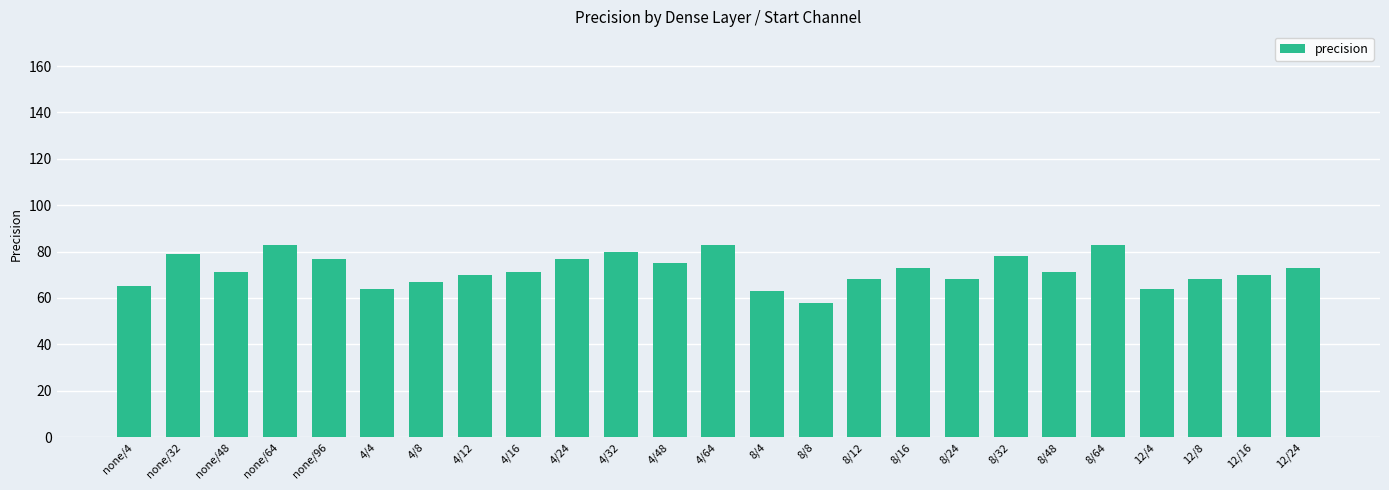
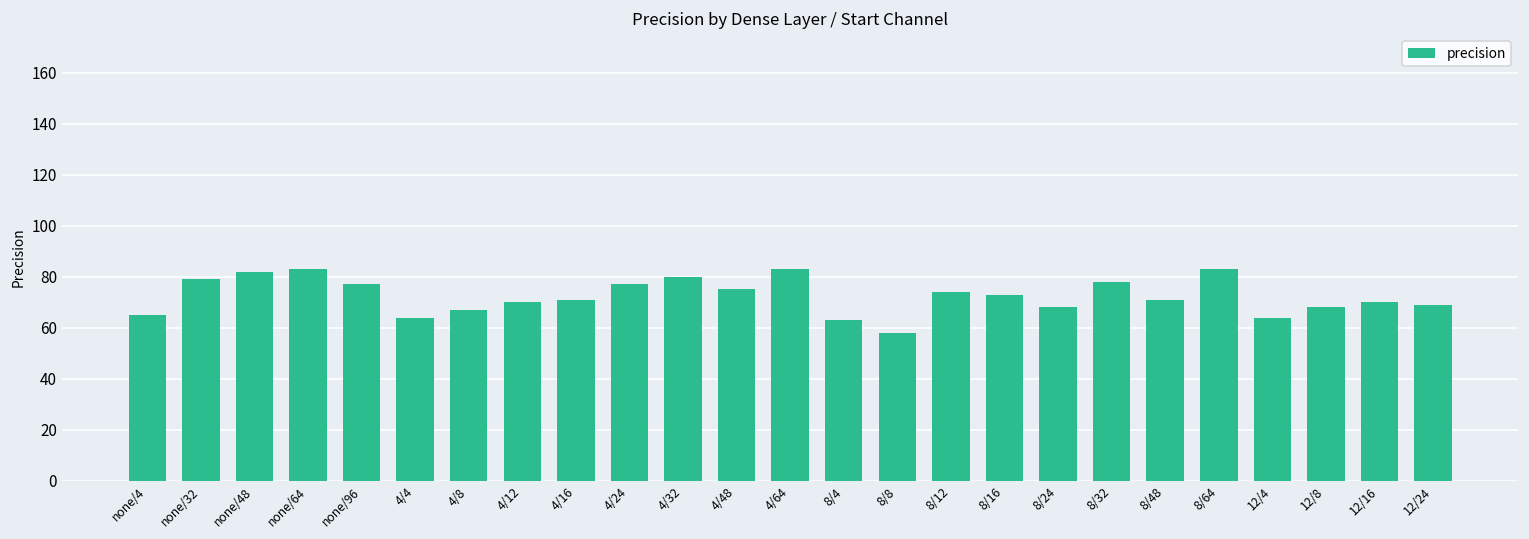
none/48: 71 -> 82
8/12: 68 -> 74
12/24: 73 -> 69
